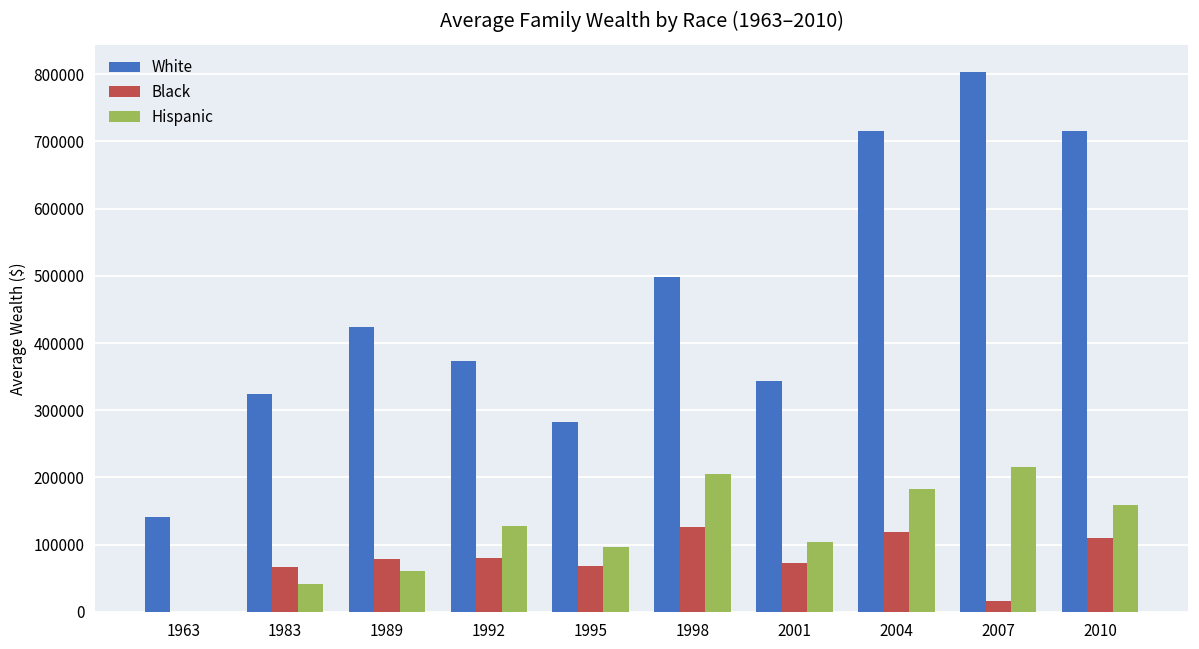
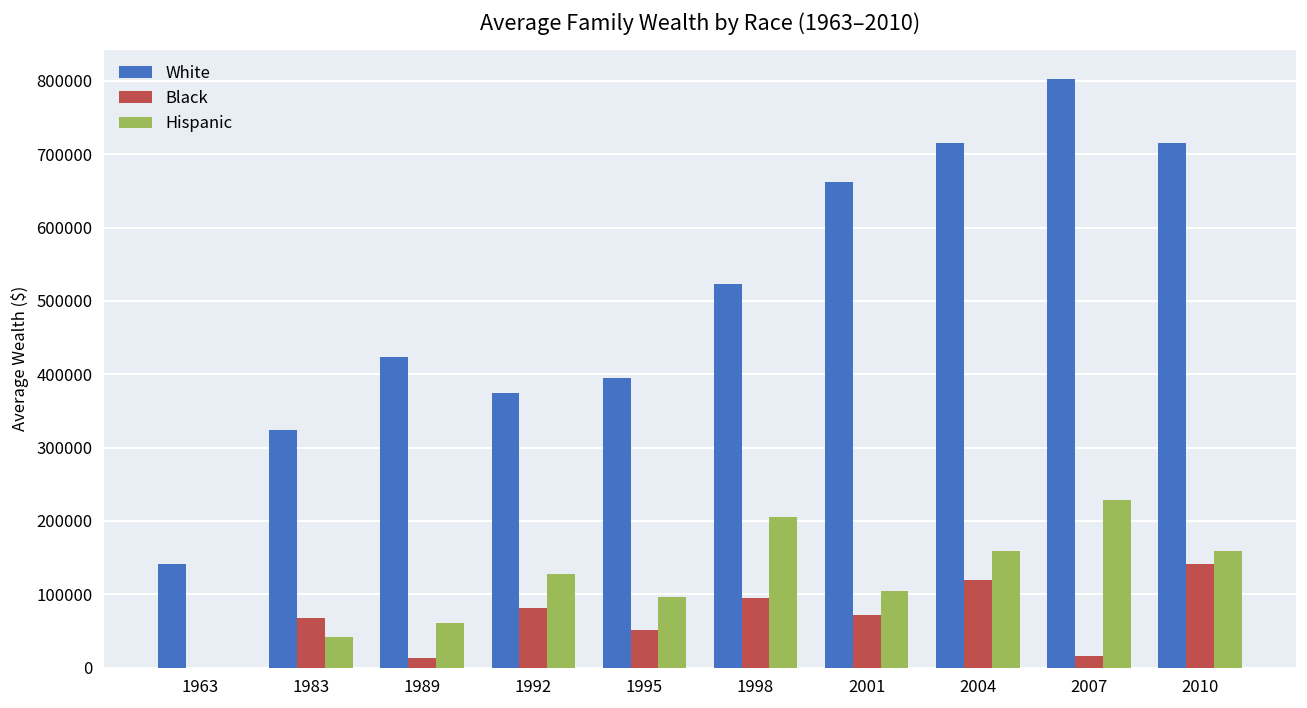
Black, 1989: 80000 -> 10000
White, 1995: 280000 -> 390000
Black, 1995: 70000 -> 50000
White, 1998: 500000 -> 520000
Black, 1998: 130000 -> 90000
White, 2001: 340000 -> 660000
Hispanic, 2004: 180000 -> 160000
Hispanic, 2007: 220000 -> 230000
Black, 2010: 110000 -> 140000
